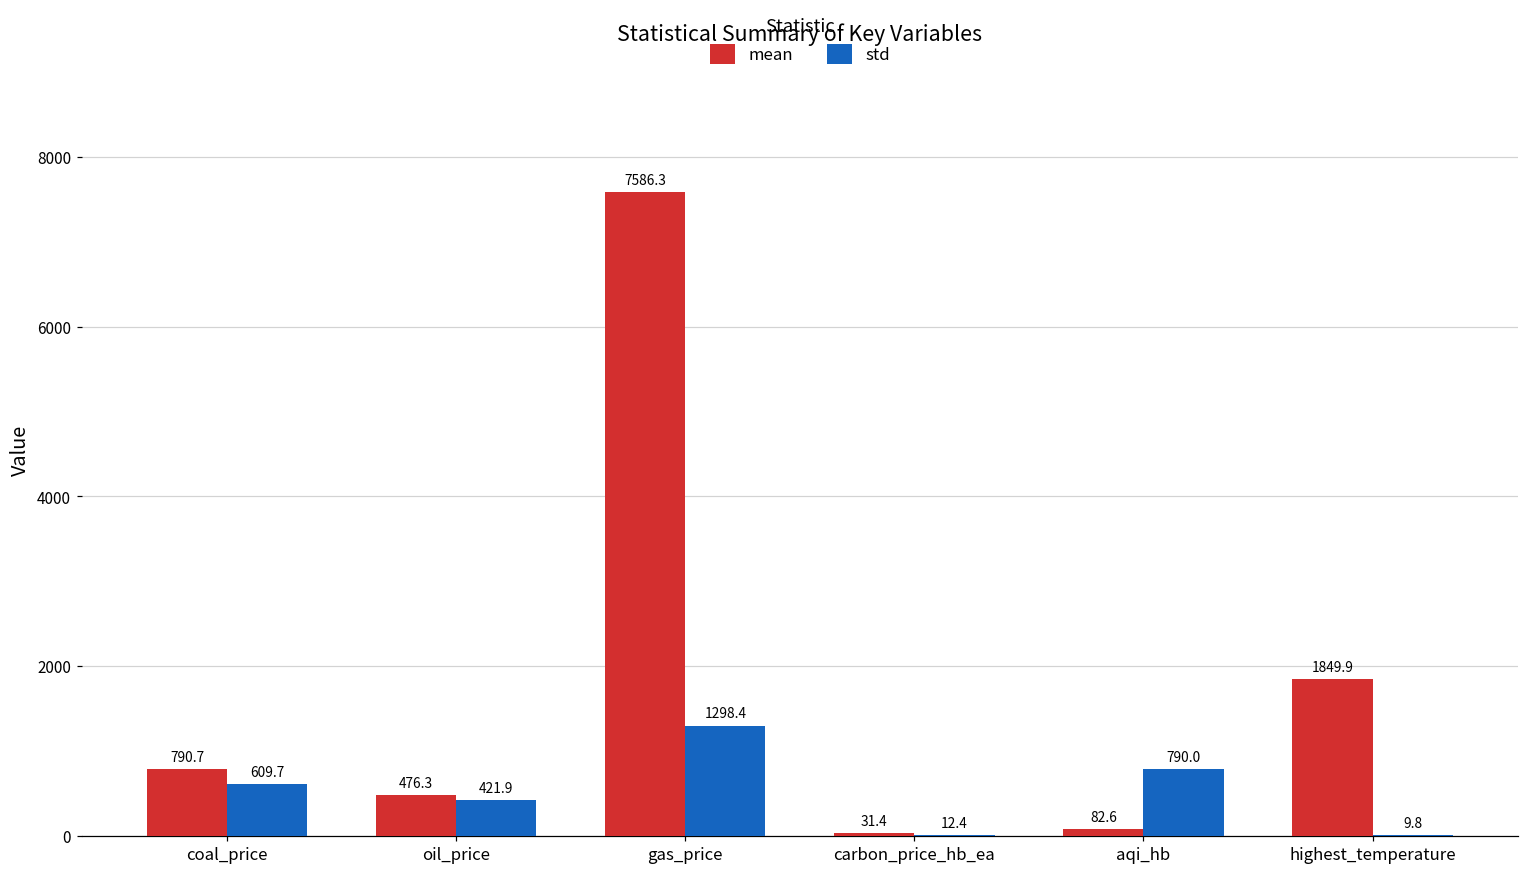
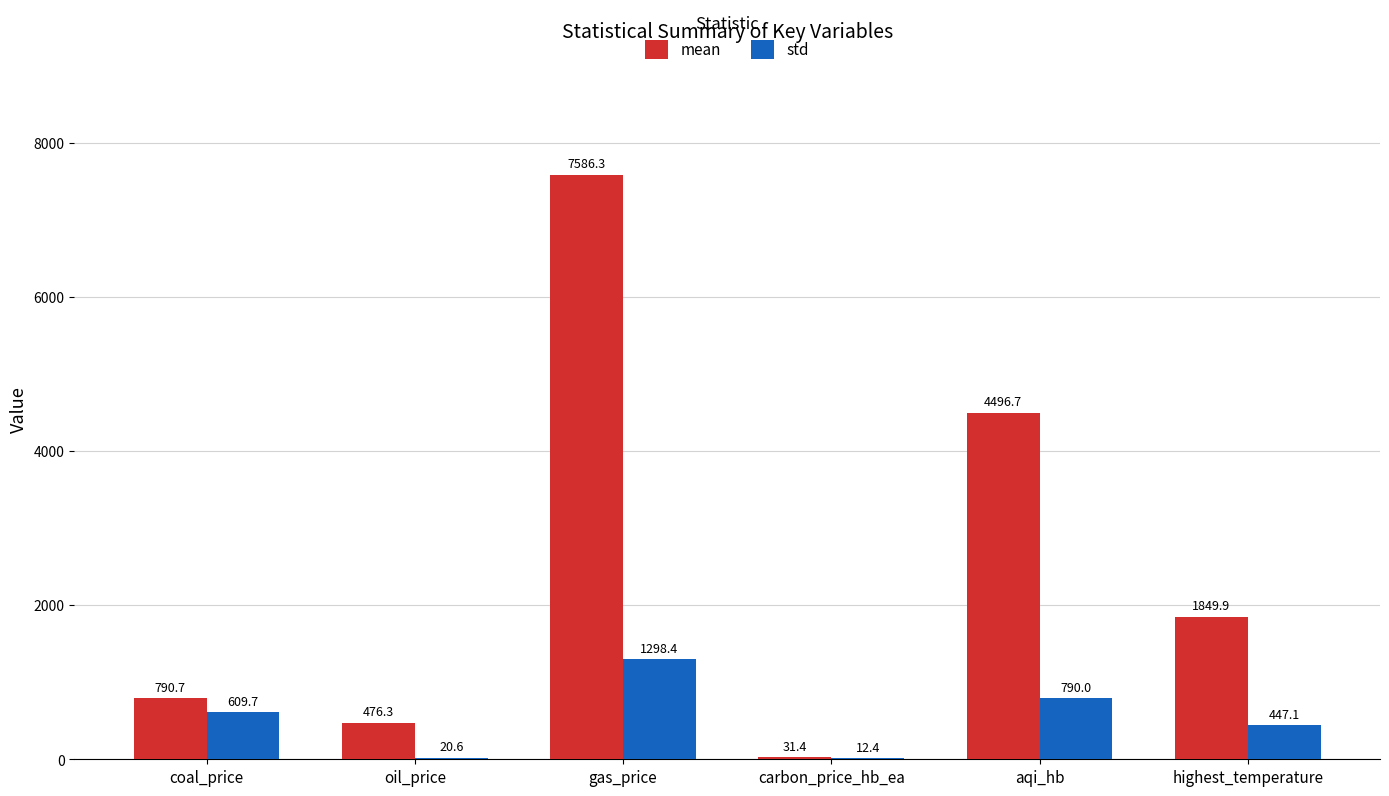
std, oil_price: 421.9 -> 20.6
mean, aqi_hb: 82.6 -> 4496.7
std, highest_temperature: 9.8 -> 447.1
